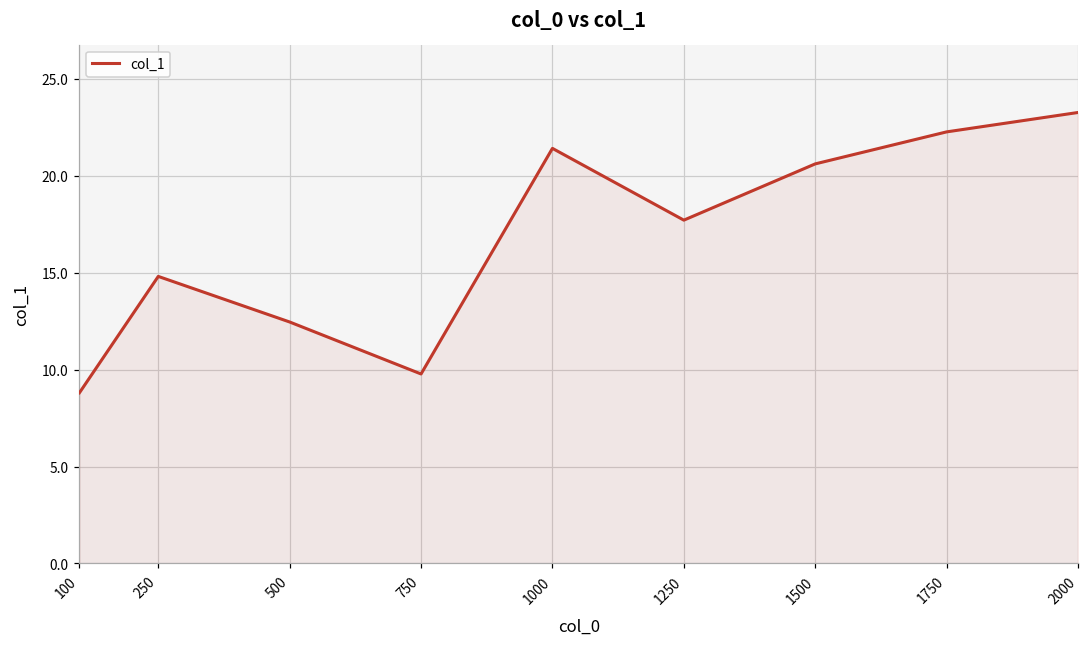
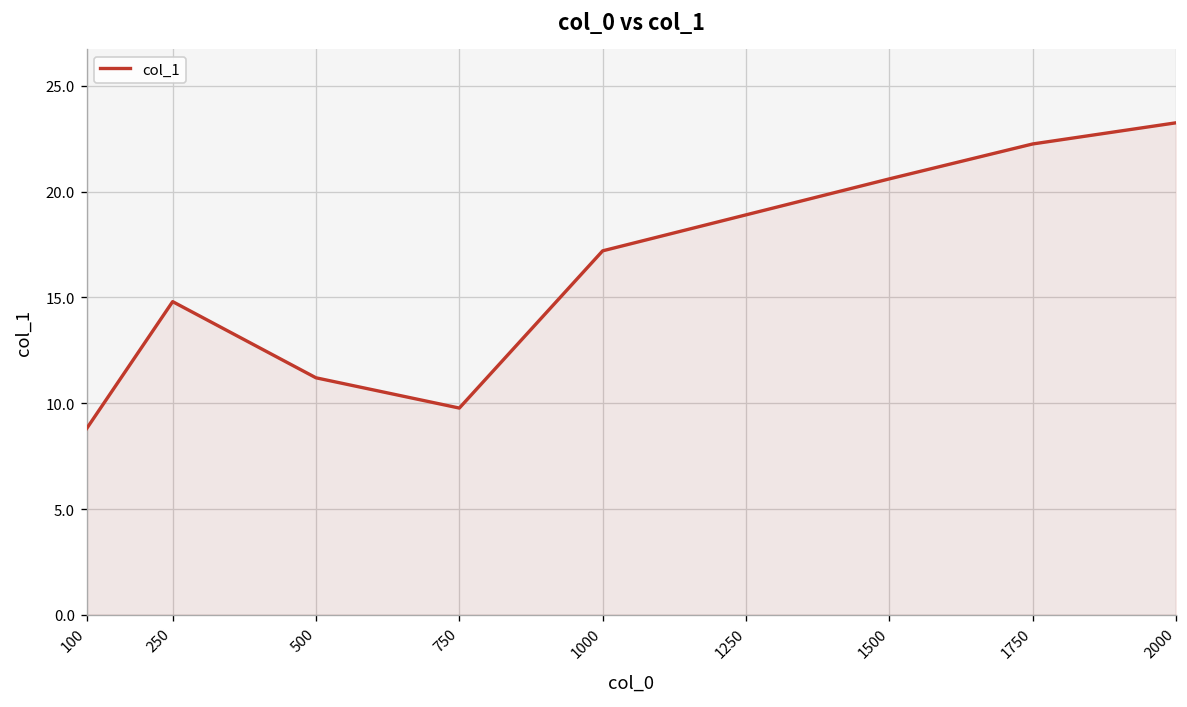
500: 12.5 -> 11.2
1000: 21.4 -> 17.2
1250: 17.7 -> 18.9
